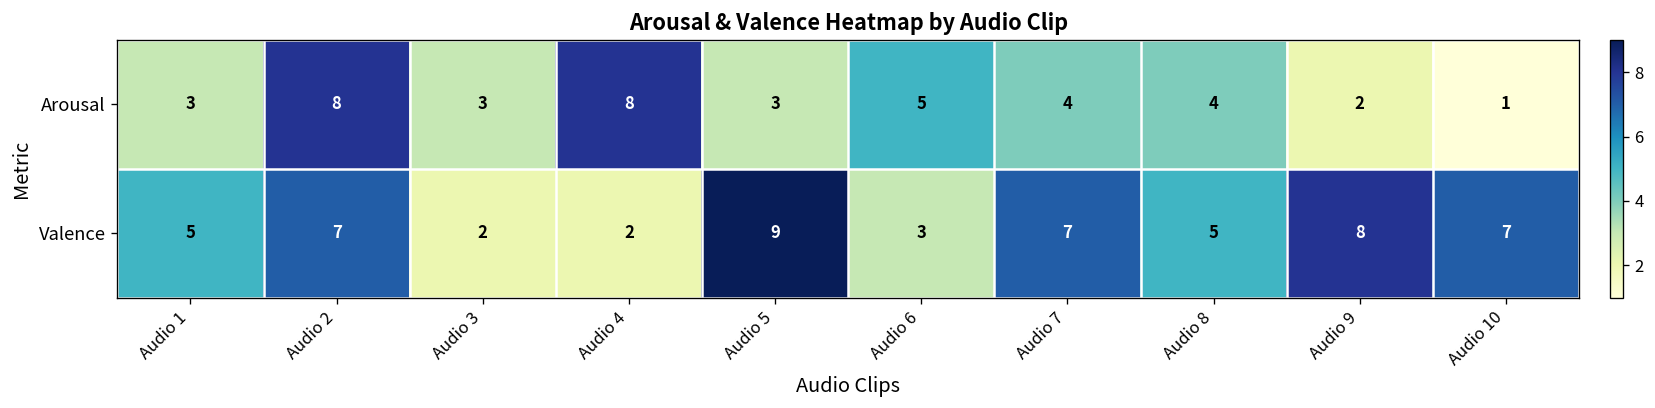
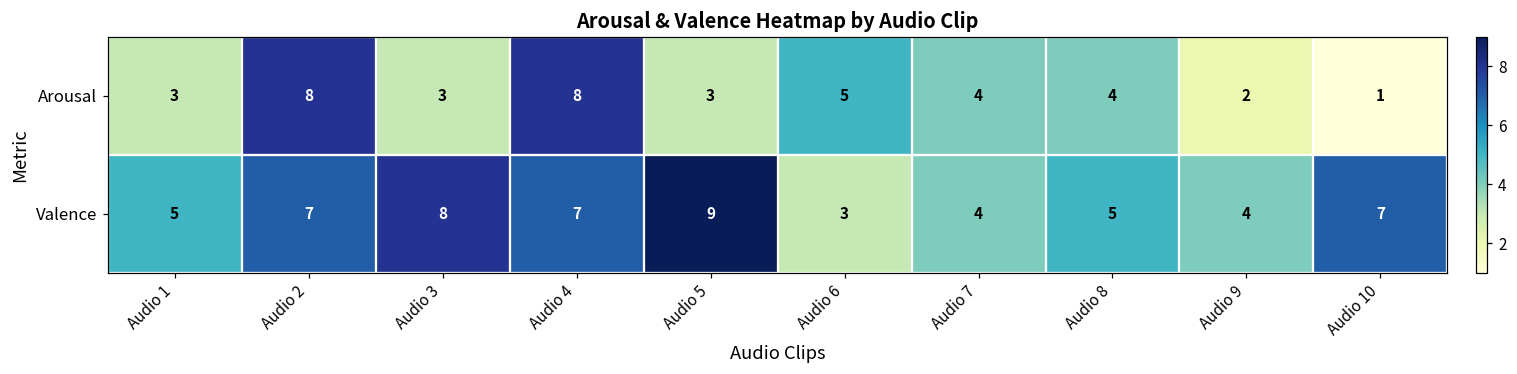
Valence, Audio 3: 2 -> 8
Valence, Audio 4: 2 -> 7
Valence, Audio 7: 7 -> 4
Valence, Audio 9: 8 -> 4
